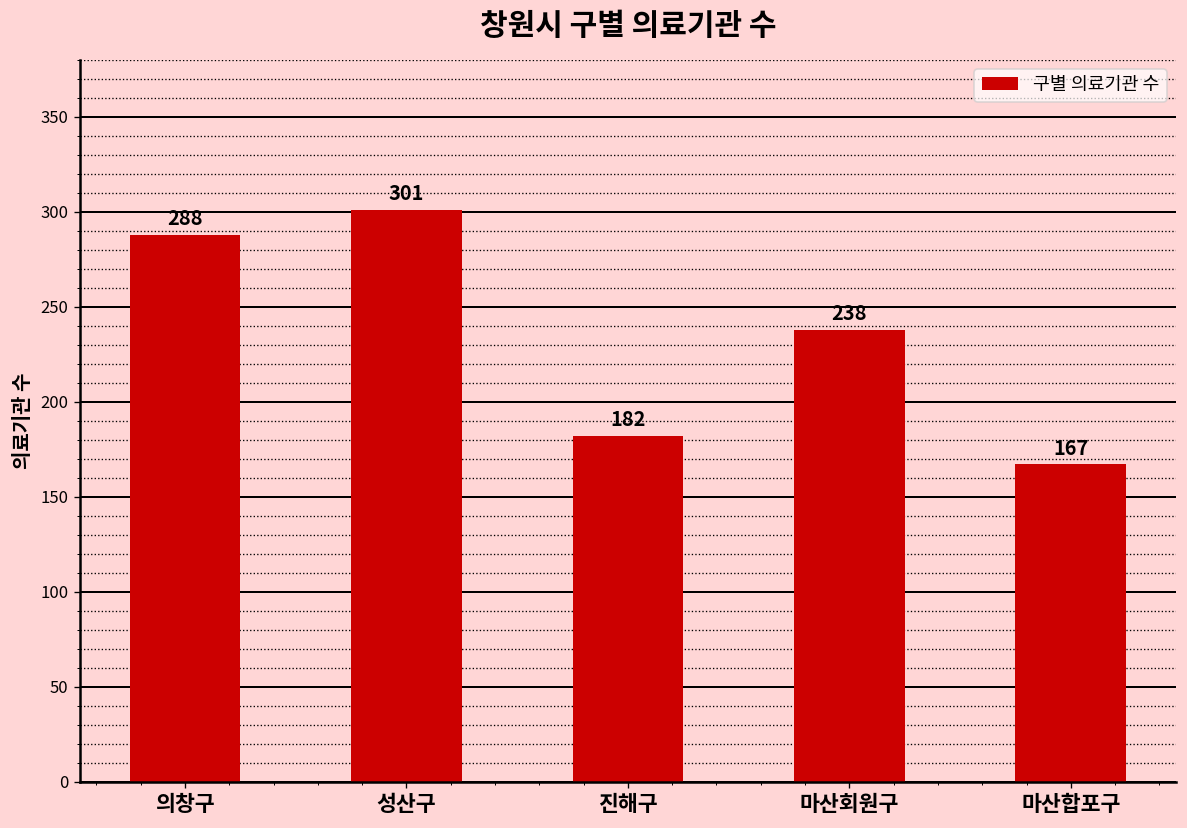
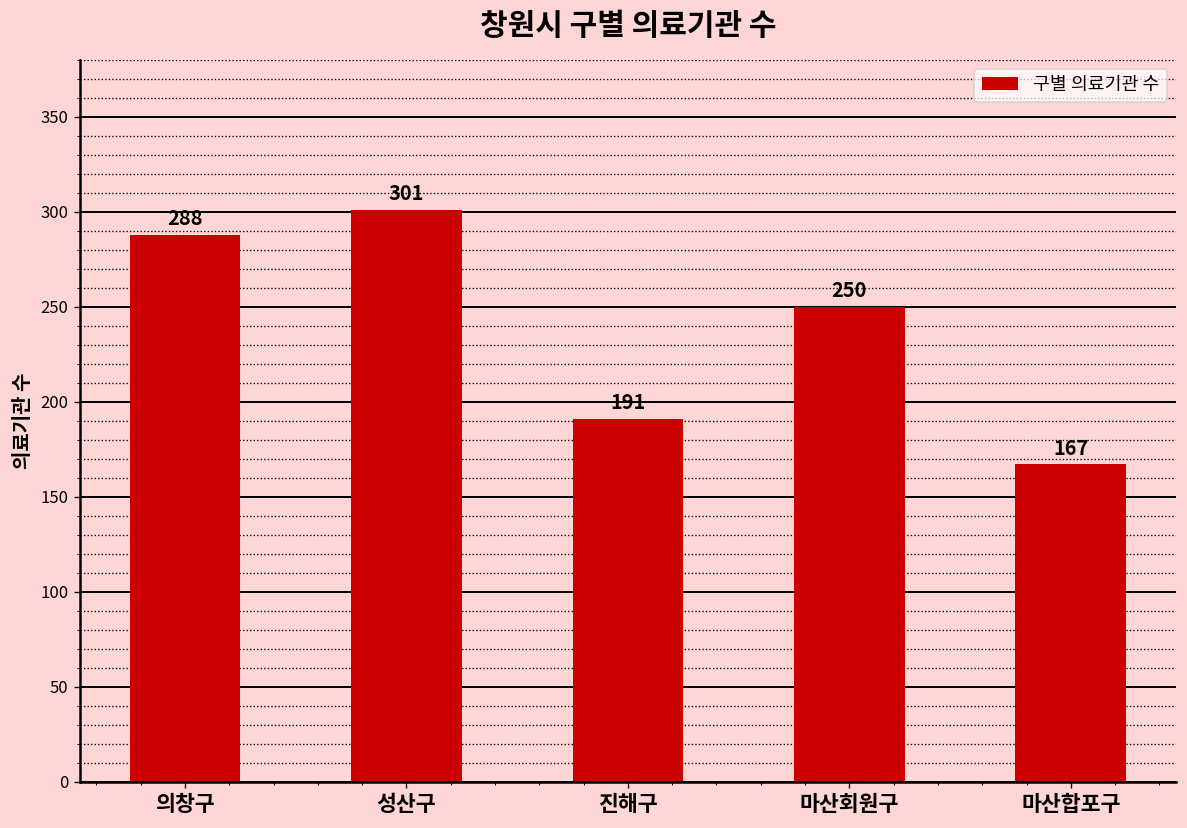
진해구: 182 -> 191
마산회원구: 238 -> 250
